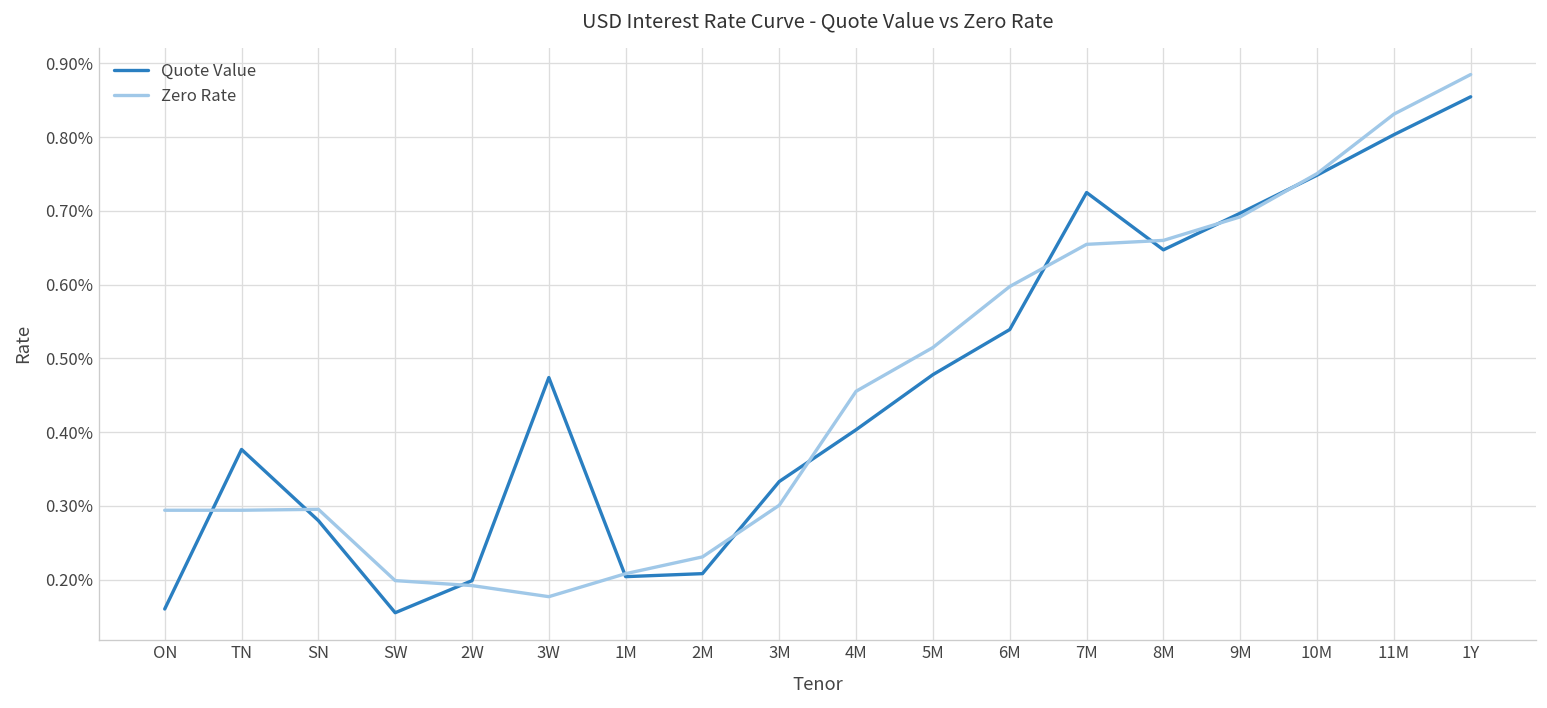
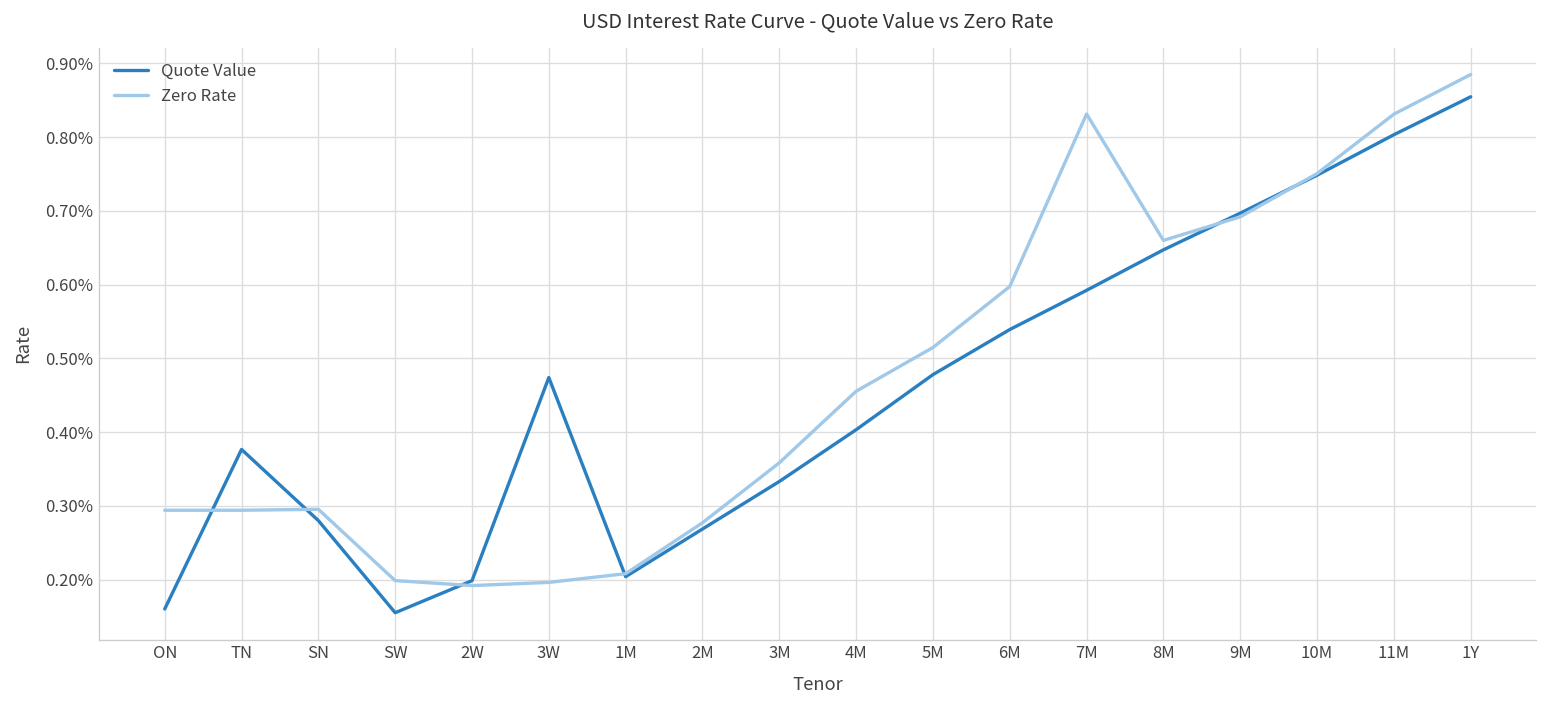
Zero Rate, 3W: 0.18% -> 0.20%
Quote Value, 2M: 0.21% -> 0.27%
Zero Rate, 2M: 0.23% -> 0.28%
Zero Rate, 3M: 0.30% -> 0.36%
Quote Value, 7M: 0.72% -> 0.59%
Zero Rate, 7M: 0.65% -> 0.83%
